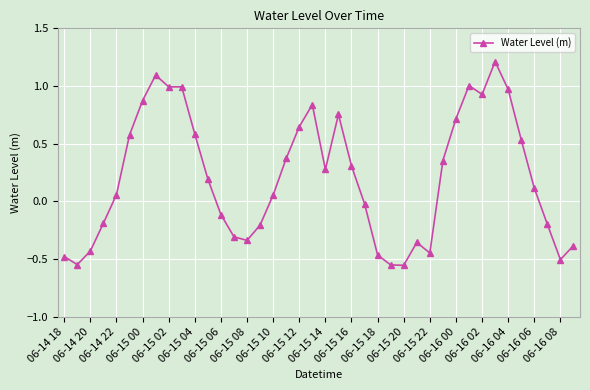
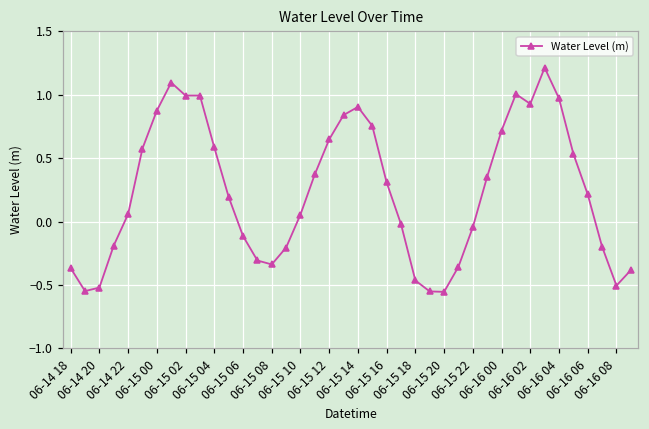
06-14 18: -0.48 -> -0.37
06-14 20: -0.43 -> -0.52
06-15 14: 0.28 -> 0.90
06-15 22: -0.45 -> -0.04
06-16 06: 0.12 -> 0.21
